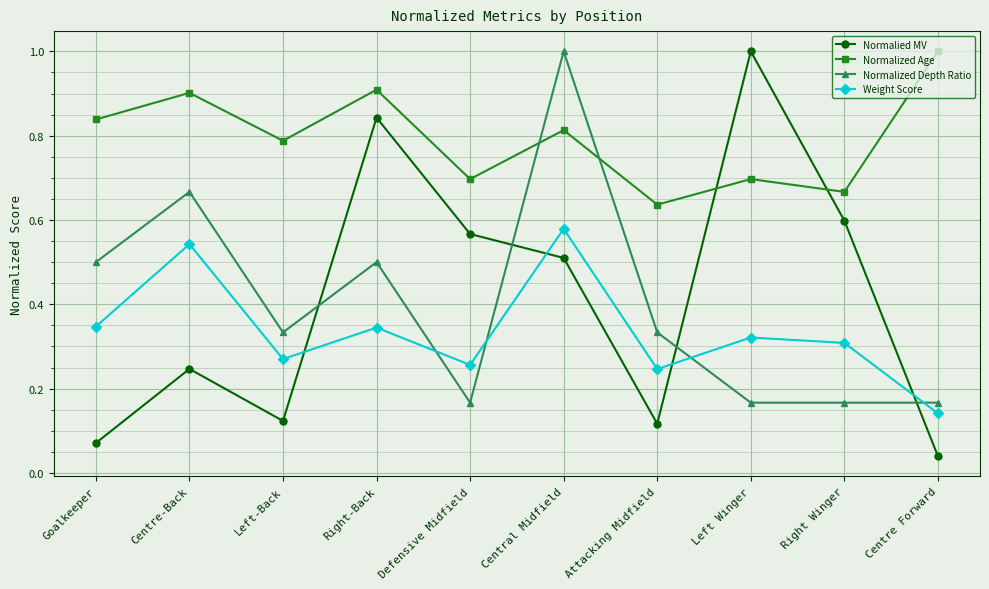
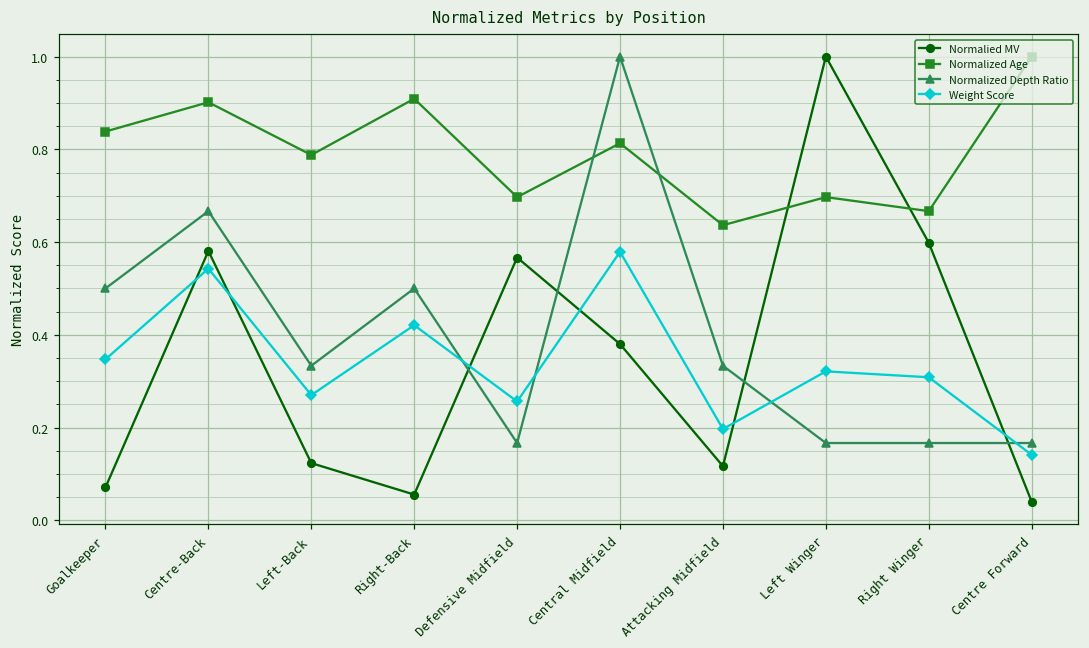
Normalied MV, Centre-Back: 0.25 -> 0.58
Normalied MV, Right-Back: 0.84 -> 0.06
Weight Score, Right-Back: 0.34 -> 0.42
Normalied MV, Central Midfield: 0.51 -> 0.38
Weight Score, Attacking Midfield: 0.25 -> 0.20
